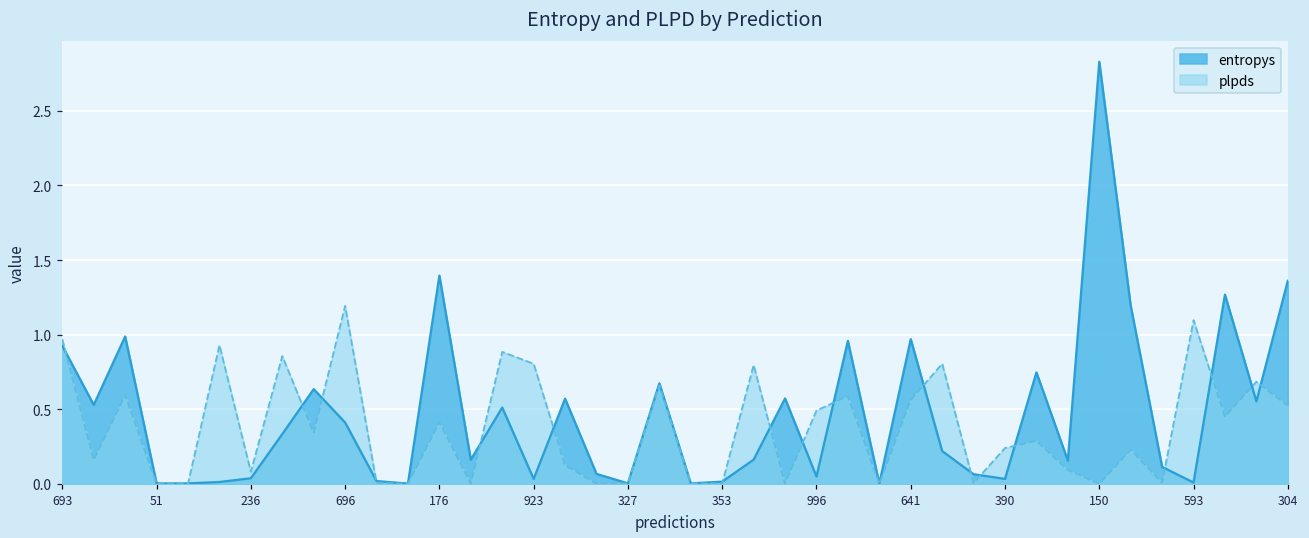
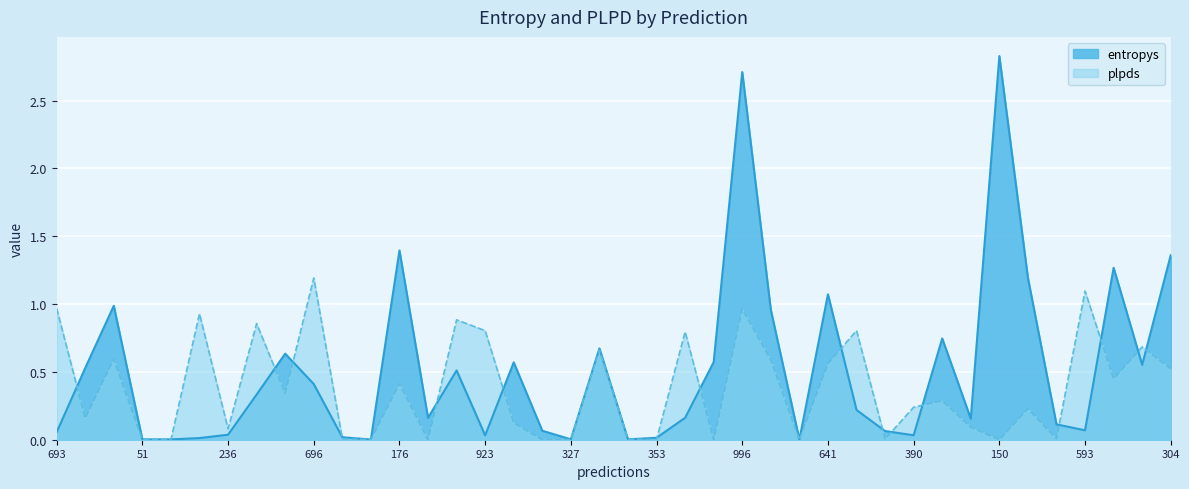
entropys, 693: 0.92 -> 0.06
entropys, 996: 0.05 -> 2.71
plpds, 996: 0.49 -> 0.96
entropys, 641: 0.97 -> 1.07
entropys, 593: 0.01 -> 0.07
